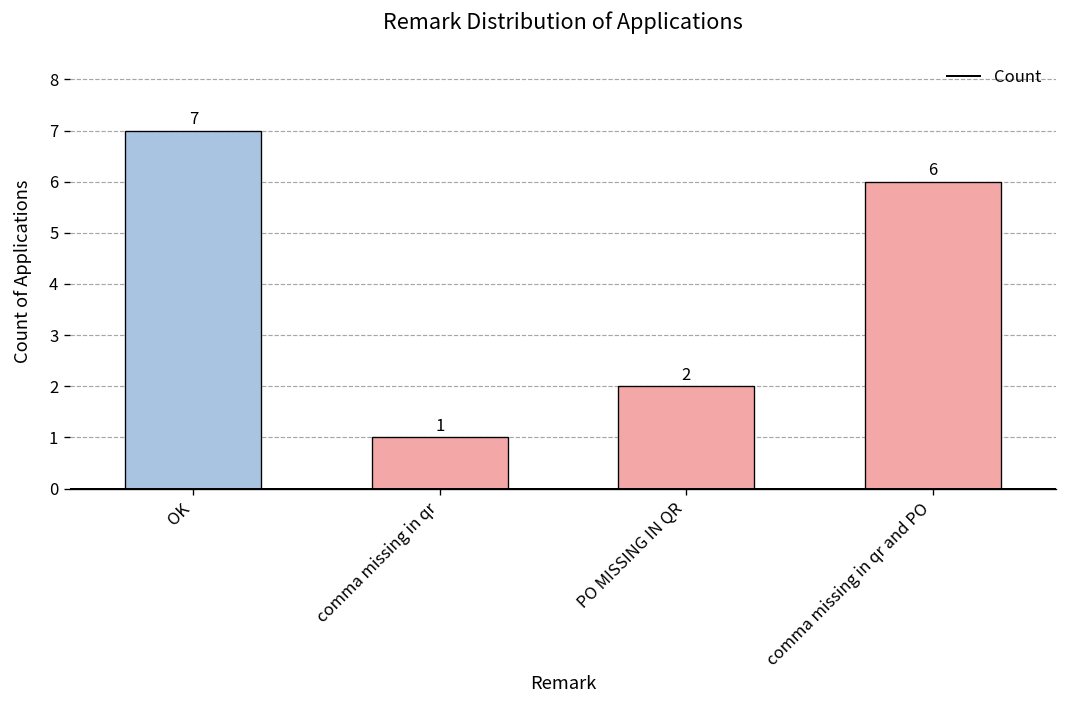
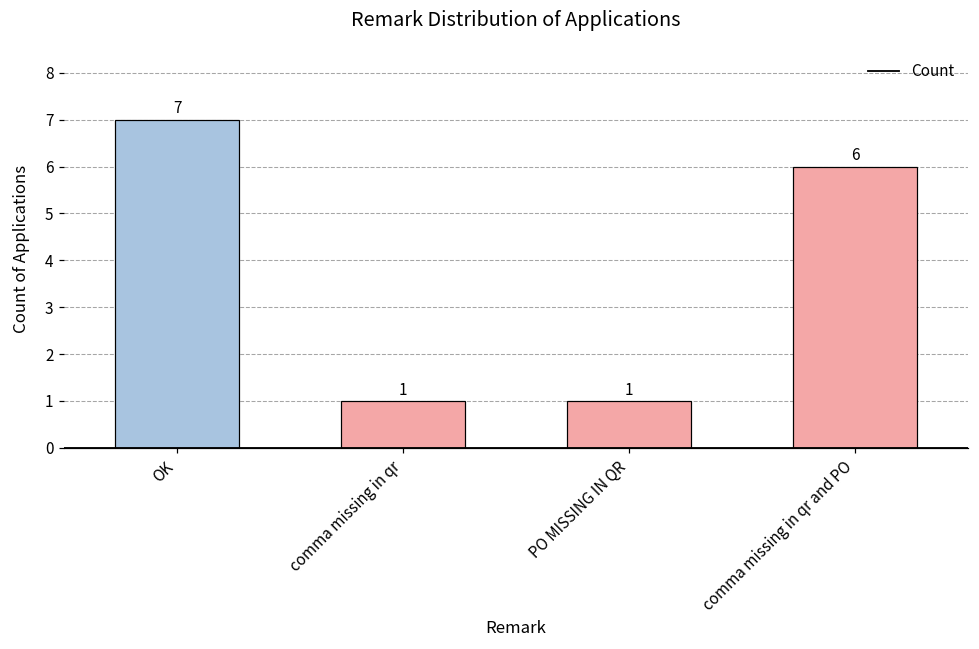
PO MISSING IN QR: 2 -> 1
